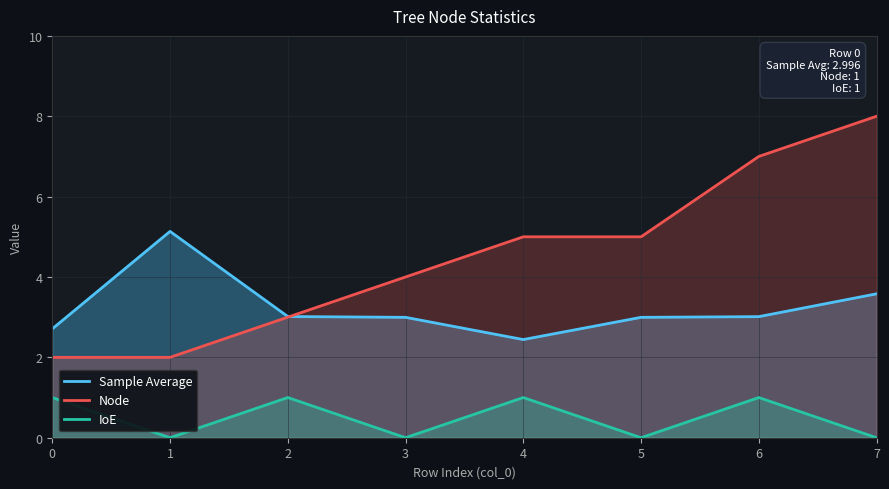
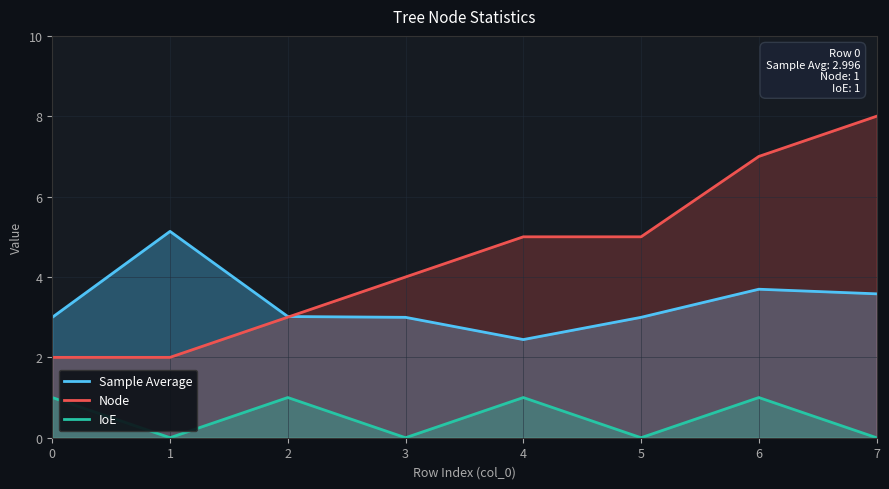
Sample Average, 0: 2.7 -> 3.0
Sample Average, 6: 3.0 -> 3.7
